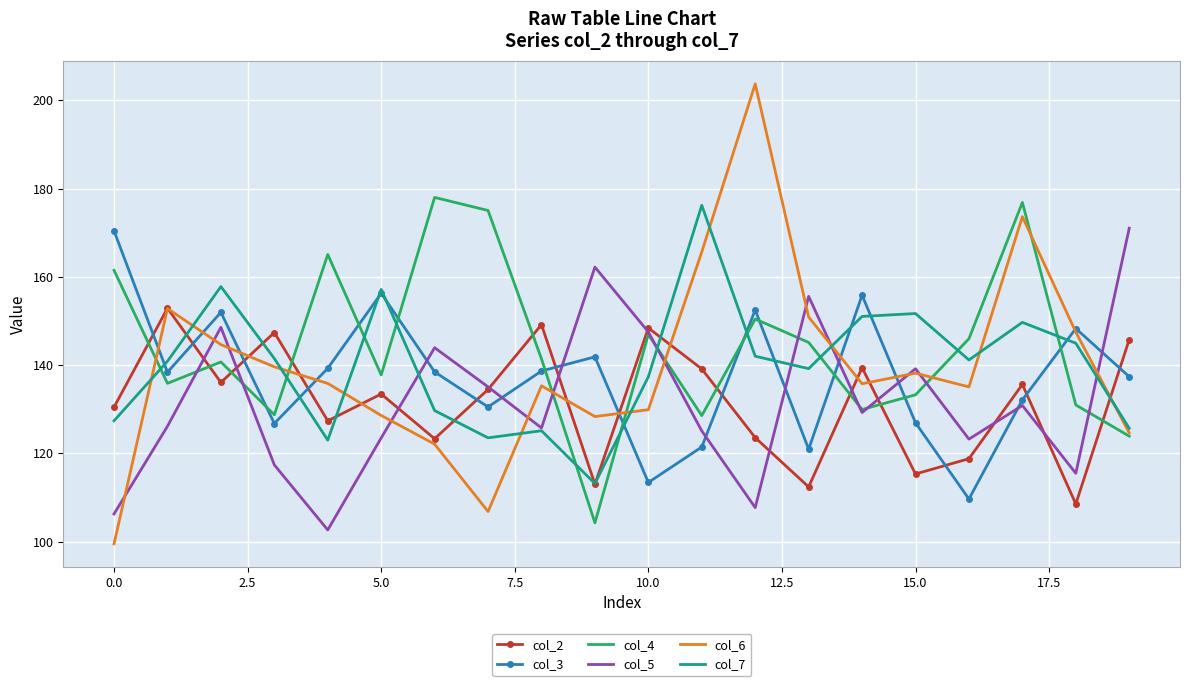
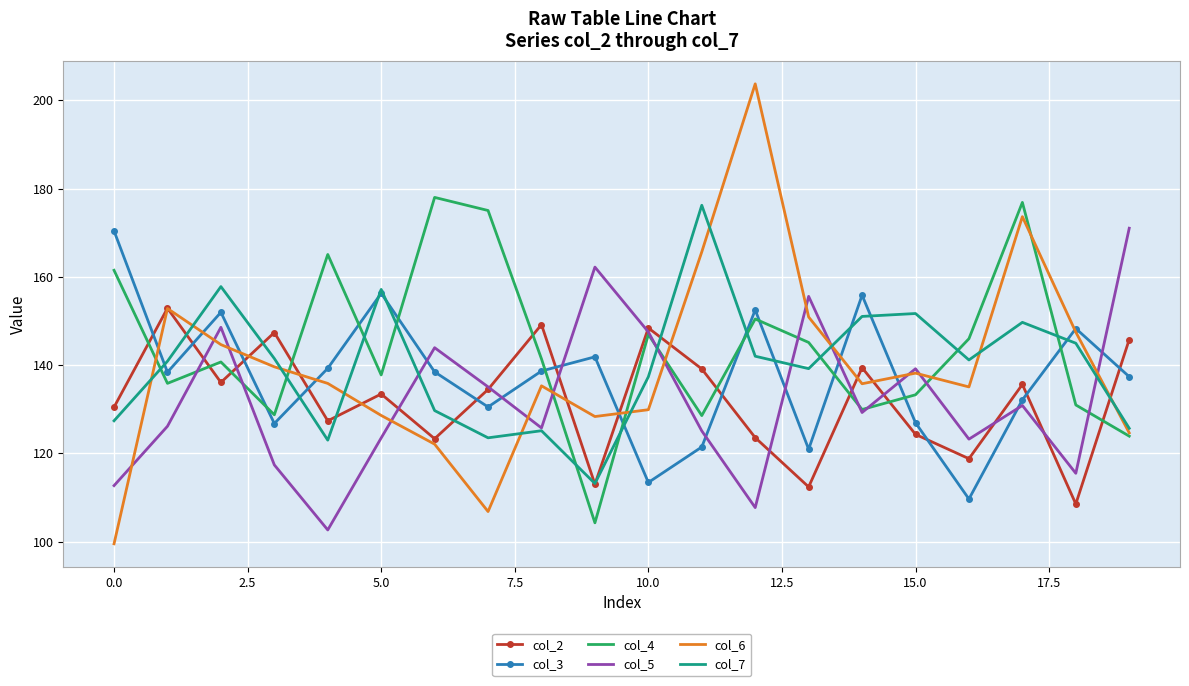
col_5, 0.0: 106 -> 113
col_2, 15.0: 115 -> 124
